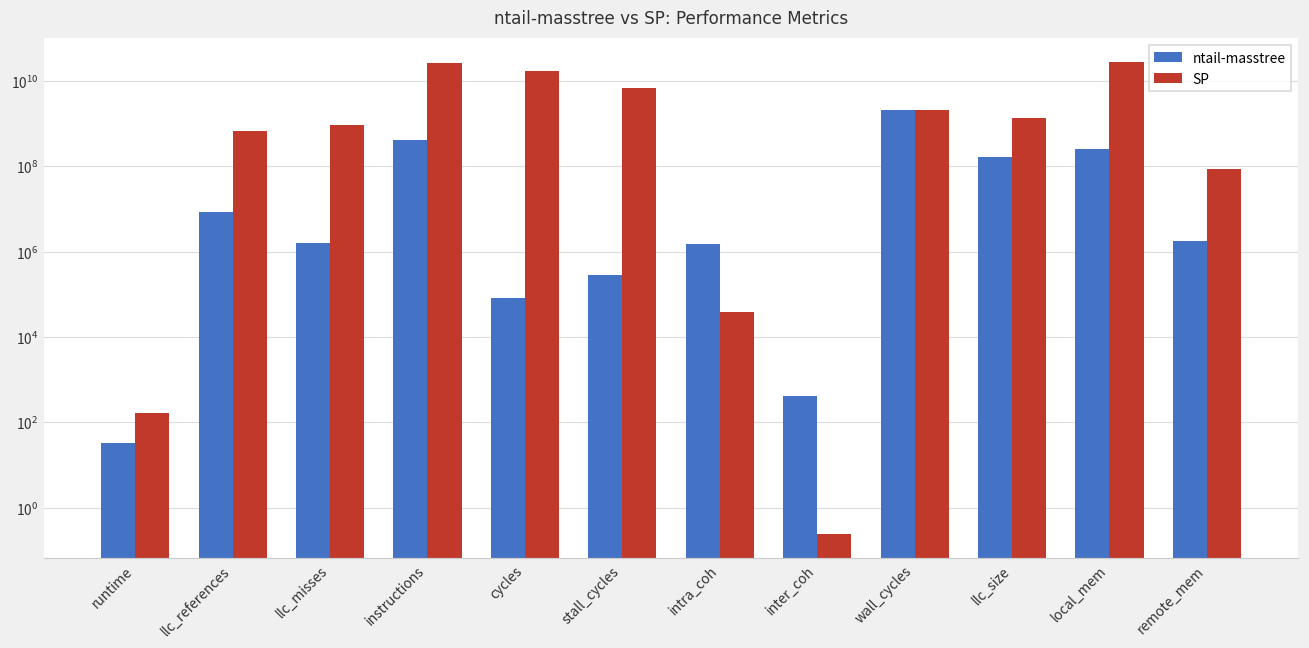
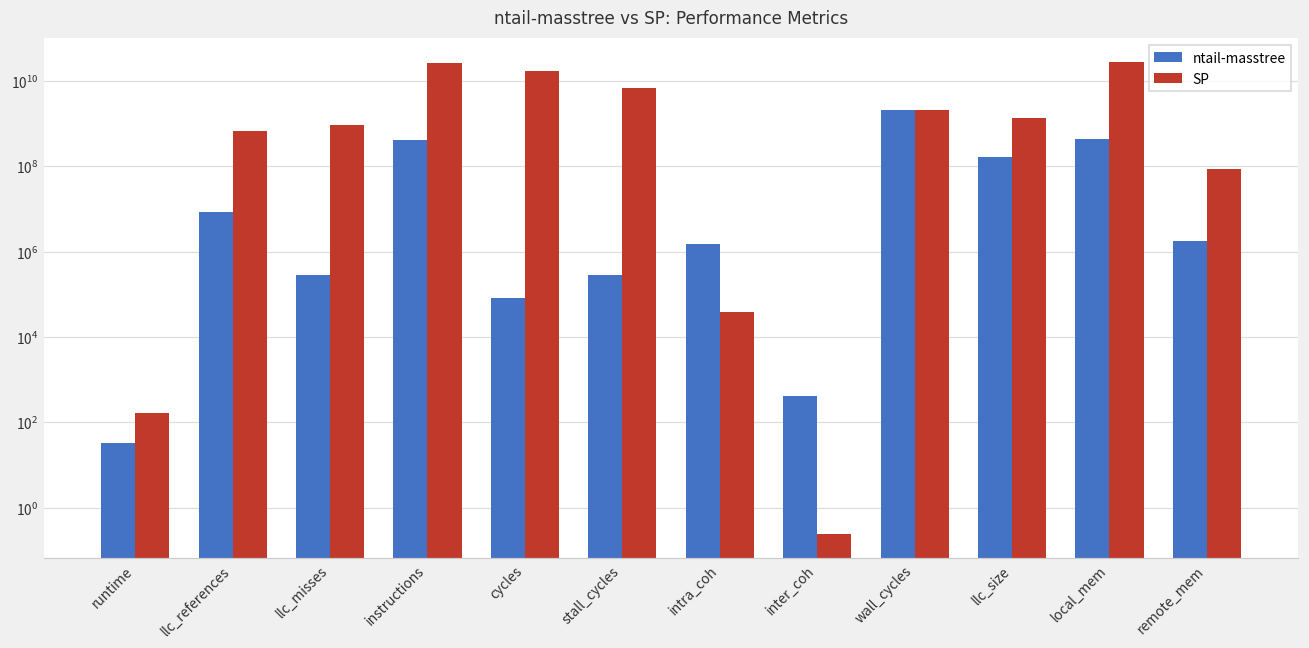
ntail-masstree, llc_misses: 1500000 -> 300000
ntail-masstree, local_mem: 300000000 -> 400000000
